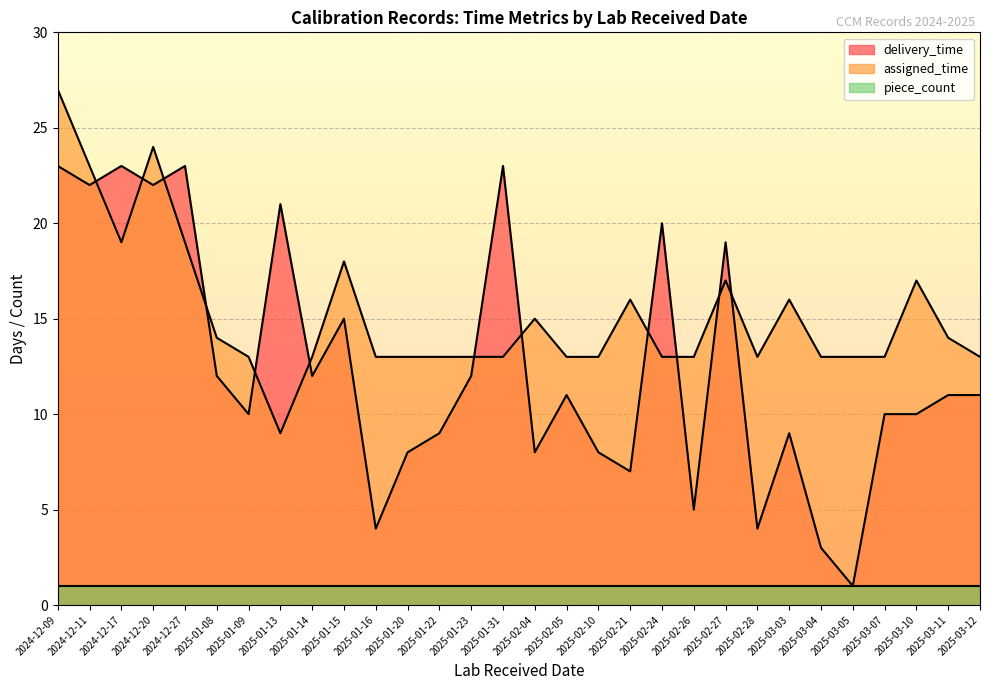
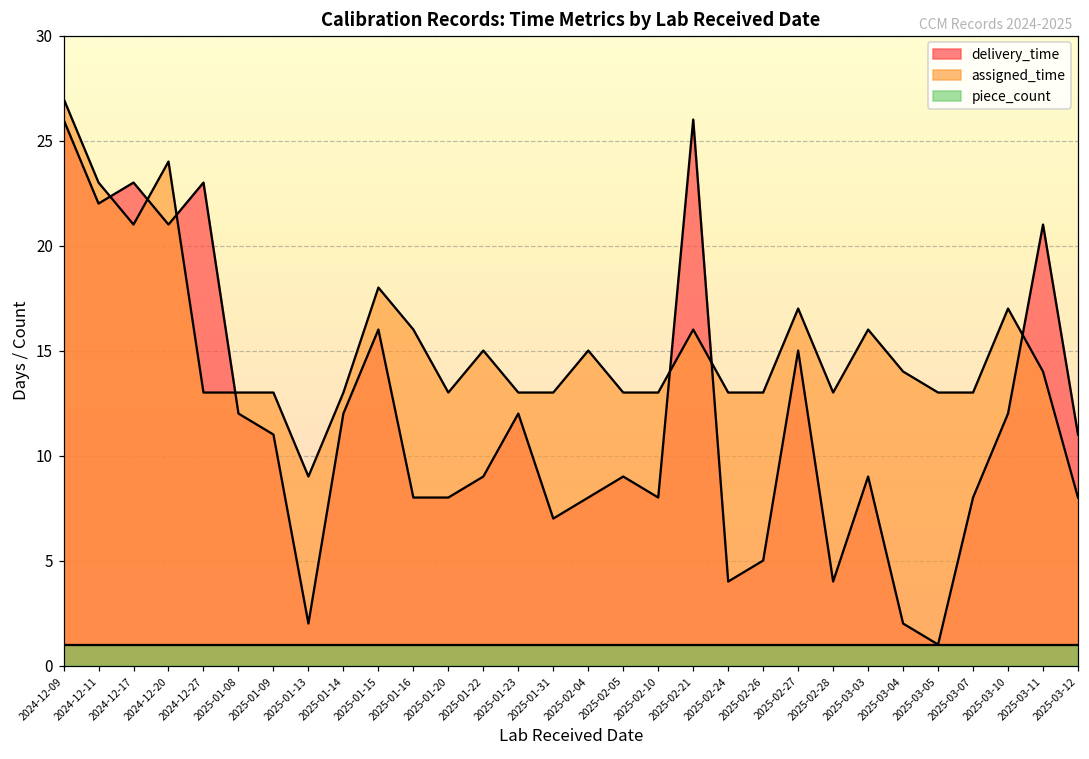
delivery_time, 2024-12-09: 23 -> 26
assigned_time, 2024-12-17: 19 -> 21
delivery_time, 2024-12-20: 22 -> 21
assigned_time, 2024-12-27: 19 -> 13
assigned_time, 2025-01-08: 14 -> 13
delivery_time, 2025-01-09: 10 -> 11
delivery_time, 2025-01-13: 21 -> 2
delivery_time, 2025-01-15: 15 -> 16
delivery_time, 2025-01-16: 4 -> 8
assigned_time, 2025-01-16: 13 -> 16
assigned_time, 2025-01-22: 13 -> 15
delivery_time, 2025-01-31: 23 -> 7
delivery_time, 2025-02-05: 11 -> 9
delivery_time, 2025-02-21: 7 -> 26
delivery_time, 2025-02-24: 20 -> 4
delivery_time, 2025-02-27: 19 -> 15
delivery_time, 2025-03-04: 3 -> 2
assigned_time, 2025-03-04: 13 -> 14
delivery_time, 2025-03-07: 10 -> 8
delivery_time, 2025-03-10: 10 -> 12
delivery_time, 2025-03-11: 11 -> 21
assigned_time, 2025-03-12: 13 -> 8
